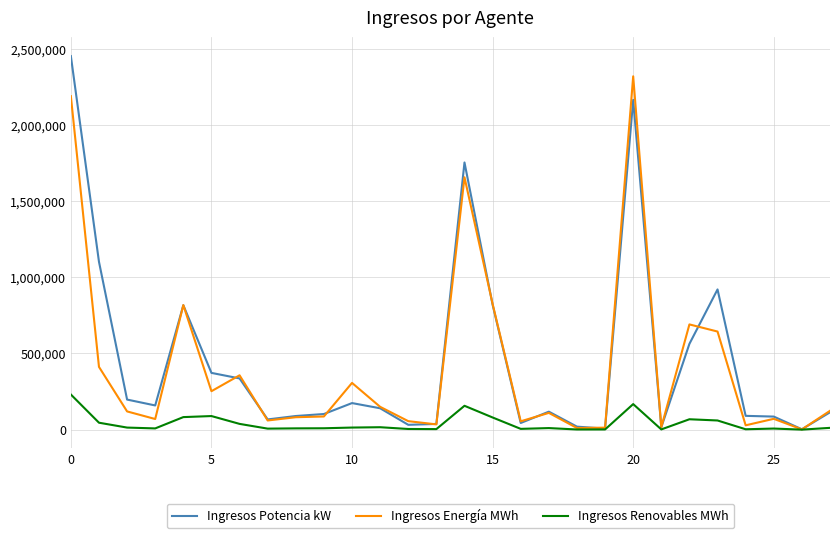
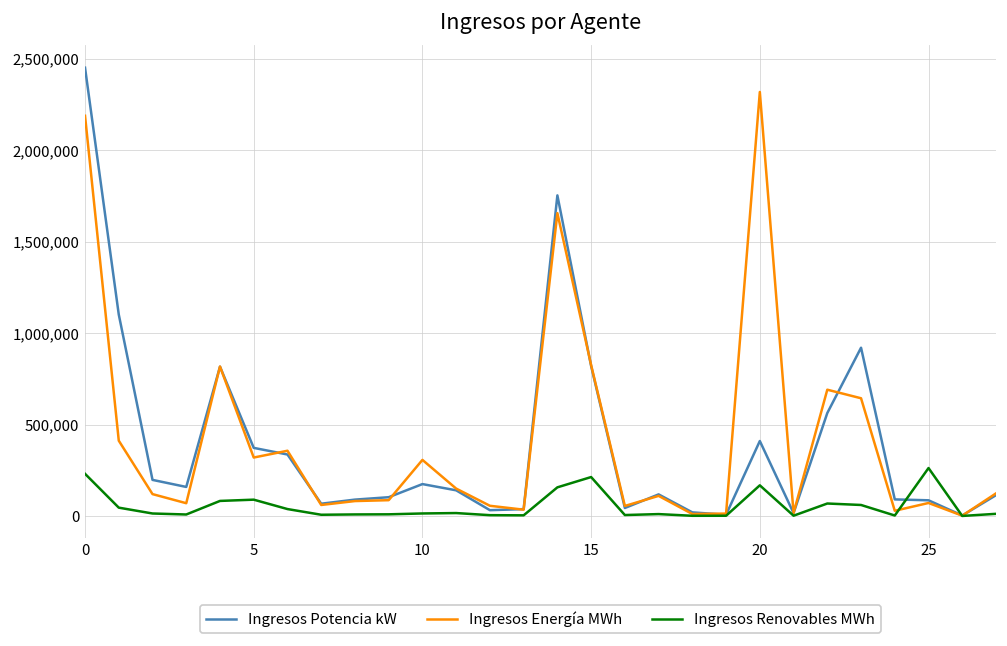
Ingresos Energía MWh, 5: 250,000 -> 320,000
Ingresos Renovables MWh, 15: 80,000 -> 210,000
Ingresos Potencia kW, 20: 2,160,000 -> 410,000
Ingresos Renovables MWh, 25: 10,000 -> 260,000
